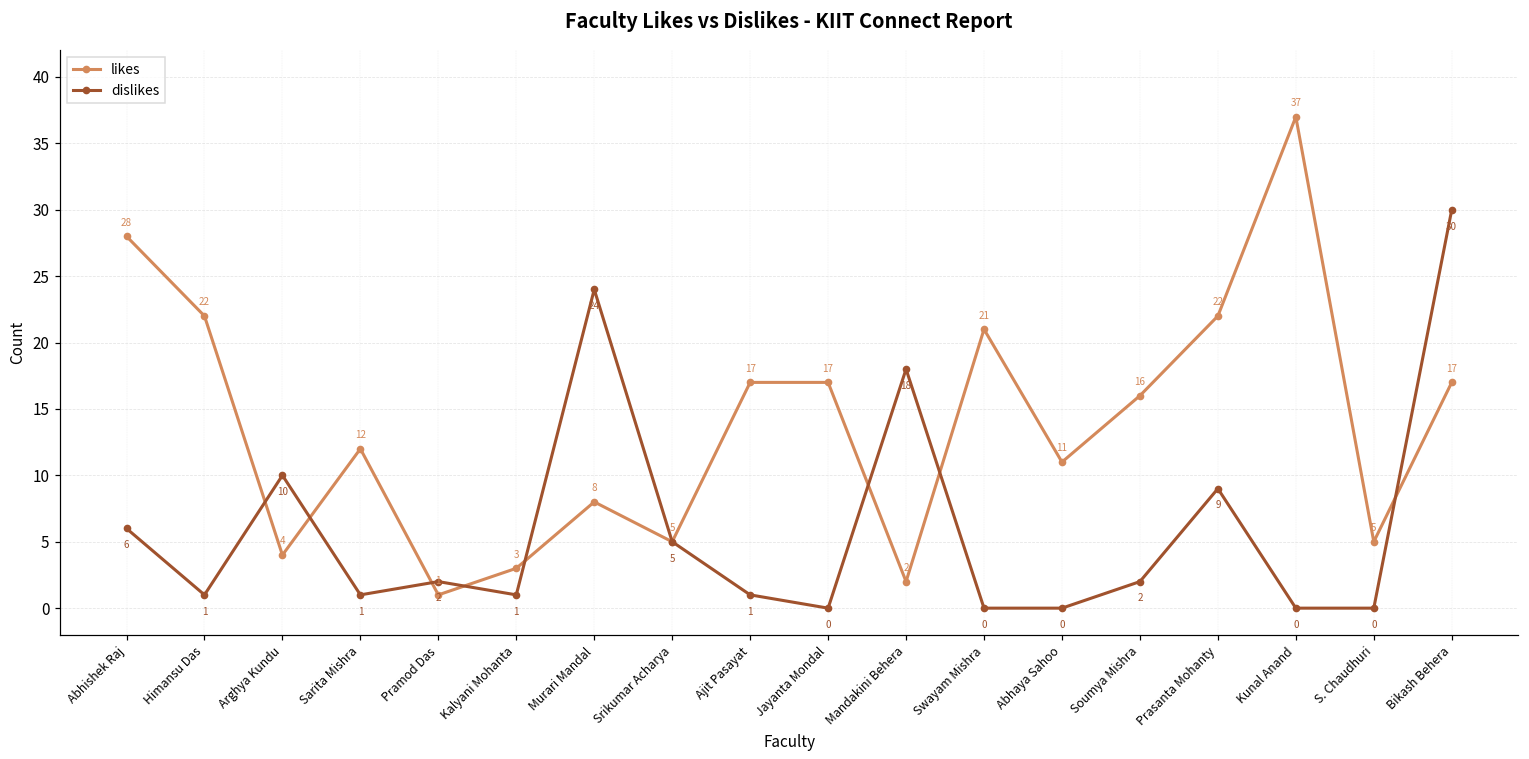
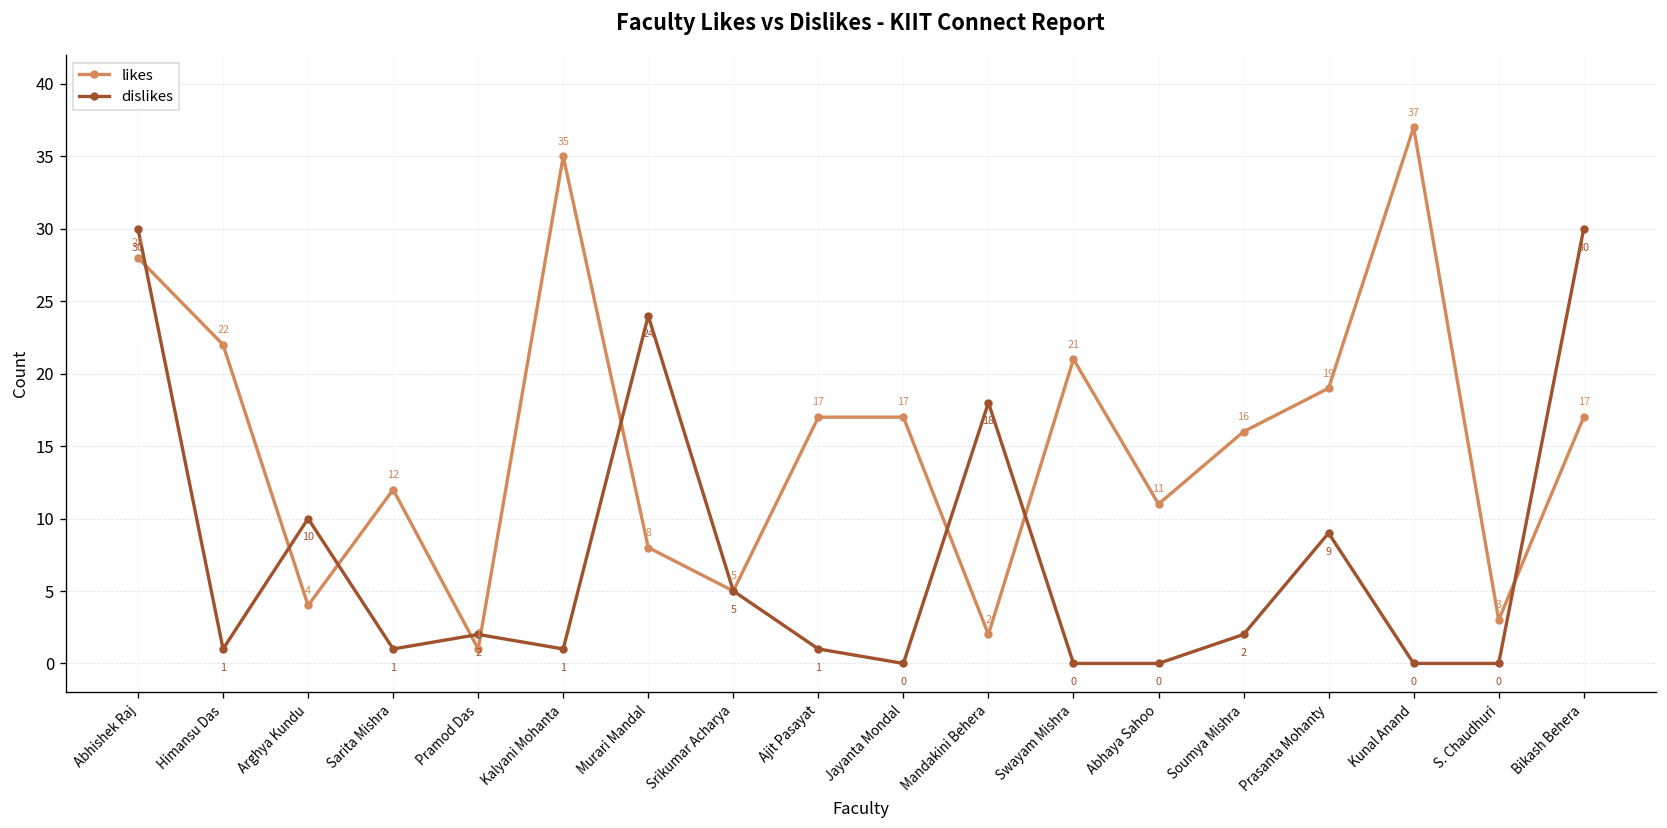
dislikes, Abhishek Raj: 6 -> 30
likes, Kalyani Mohanta: 3 -> 35
likes, Prasanta Mohanty: 22 -> 19
likes, S. Chaudhuri: 5 -> 3
